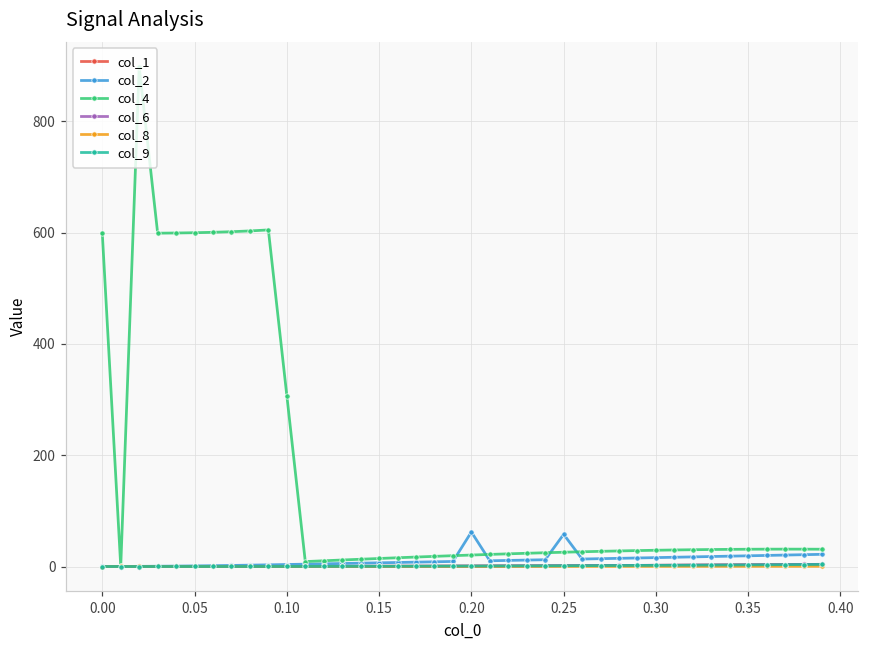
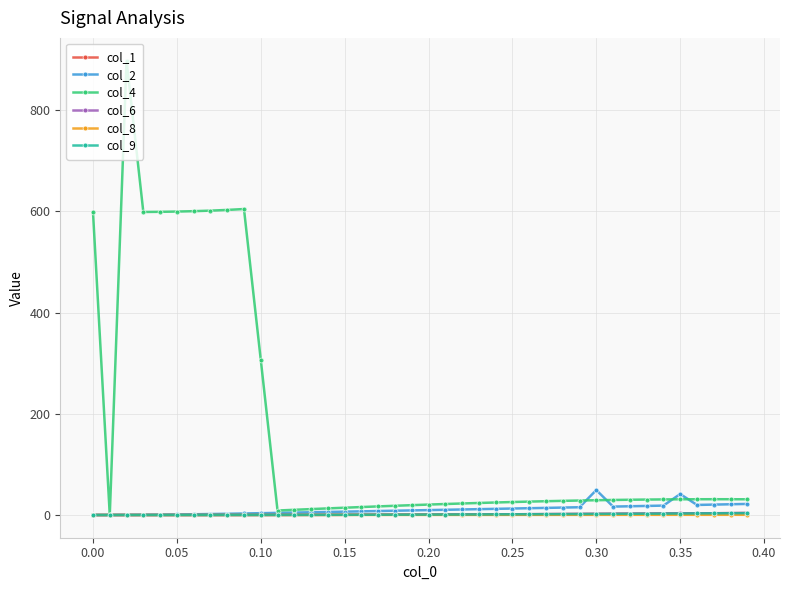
col_2, 0.20: 60 -> 10
col_2, 0.25: 60 -> 10
col_2, 0.30: 20 -> 50
col_2, 0.35: 20 -> 40
